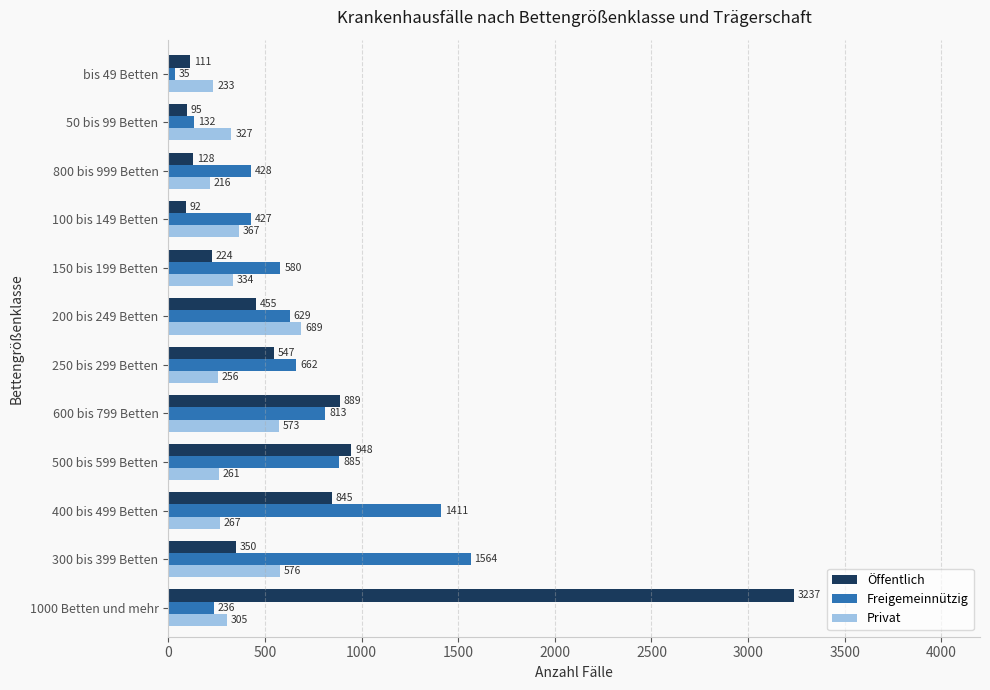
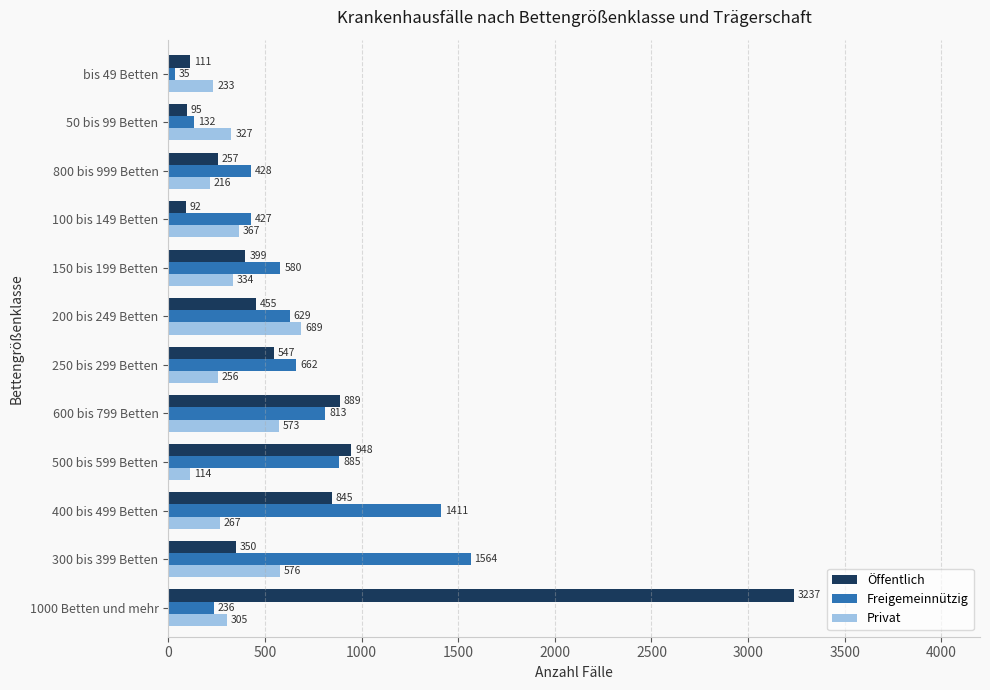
Öffentlich, 800 bis 999 Betten: 128 -> 257
Öffentlich, 150 bis 199 Betten: 224 -> 399
Privat, 500 bis 599 Betten: 261 -> 114
